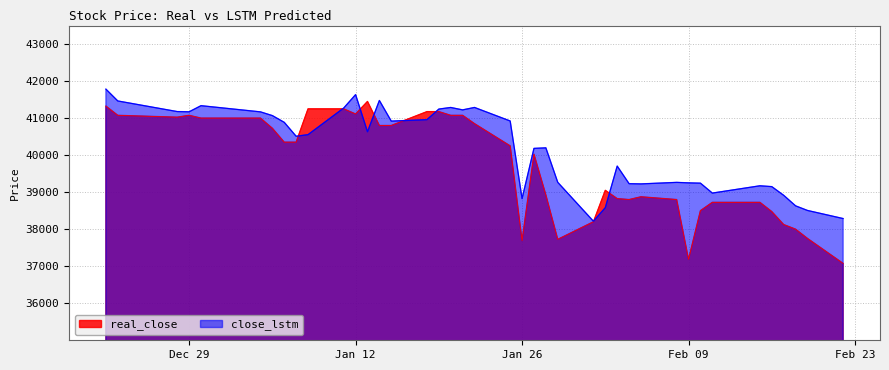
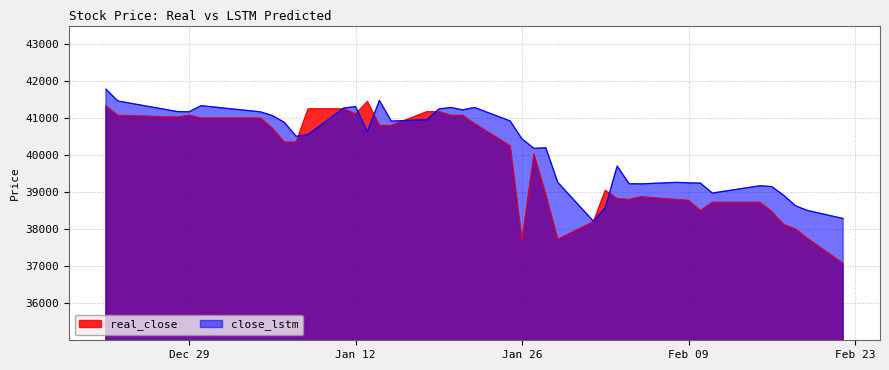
close_lstm, Jan 12: 41600 -> 41300
close_lstm, Jan 26: 38800 -> 40400
real_close, Feb 09: 37200 -> 38800
